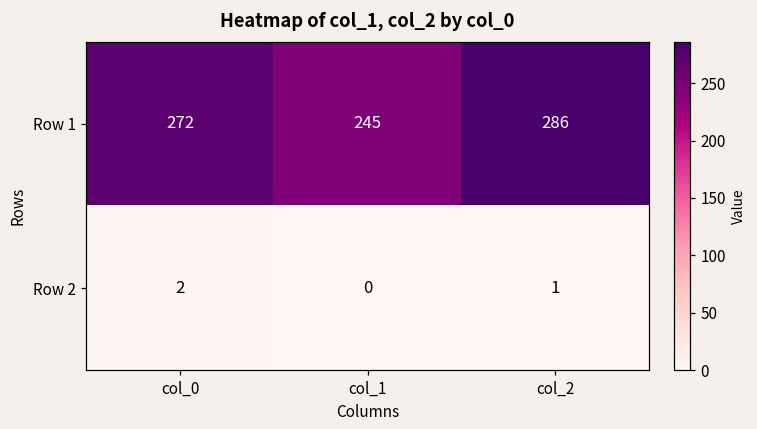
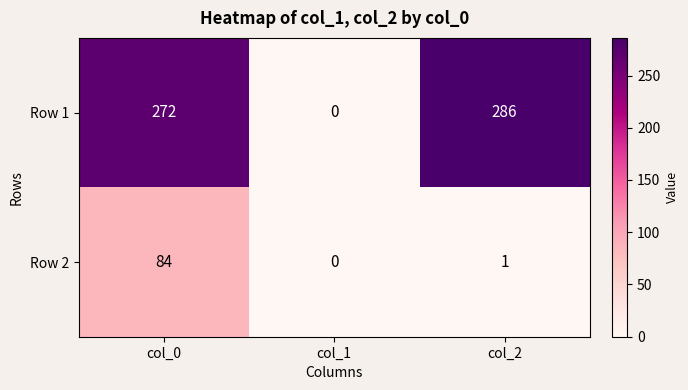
Row 1, col_1: 245 -> 0
Row 2, col_0: 2 -> 84
